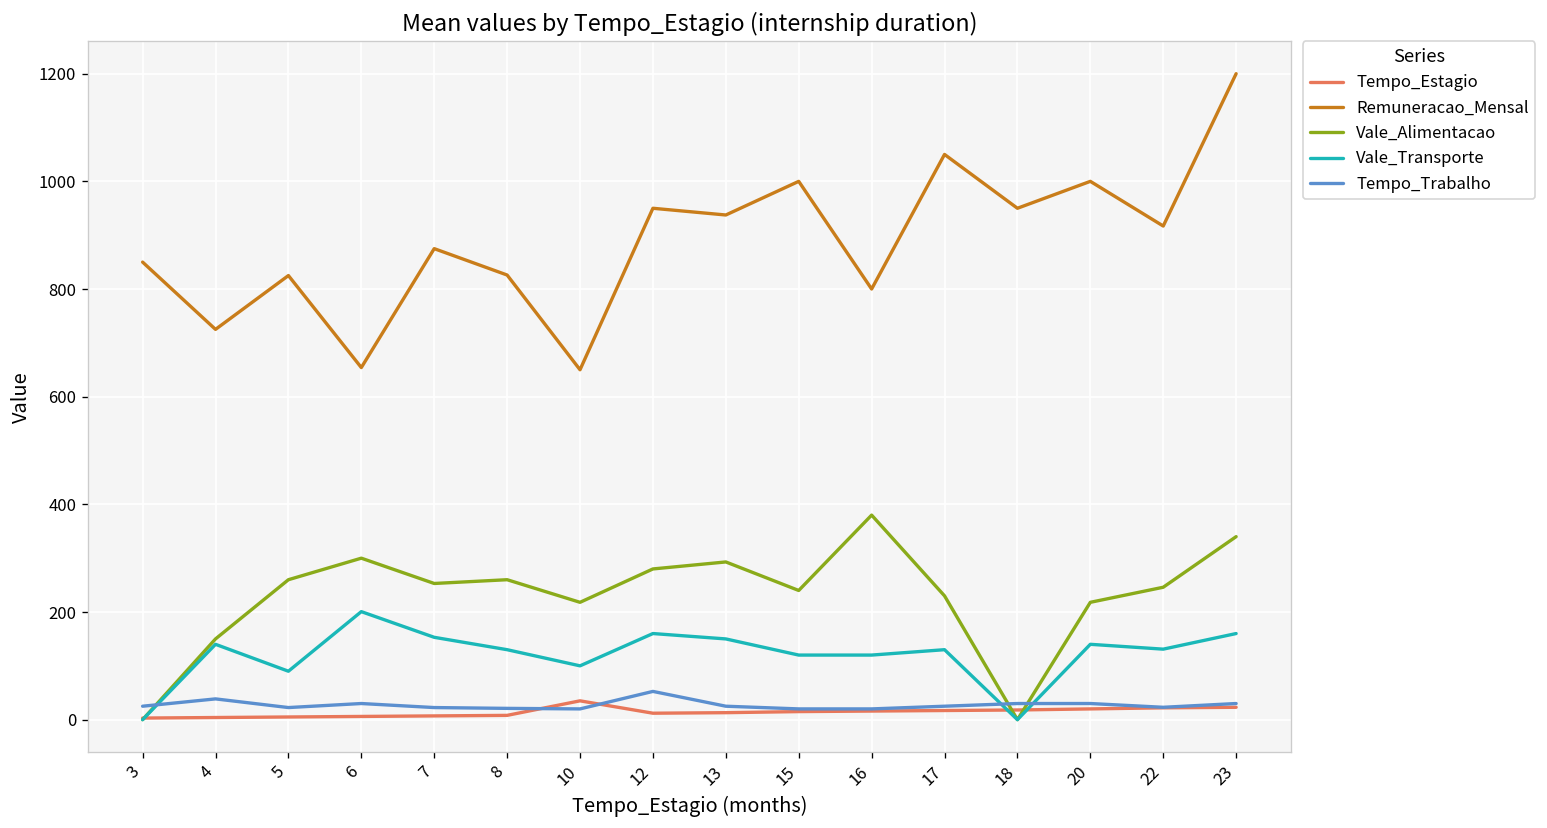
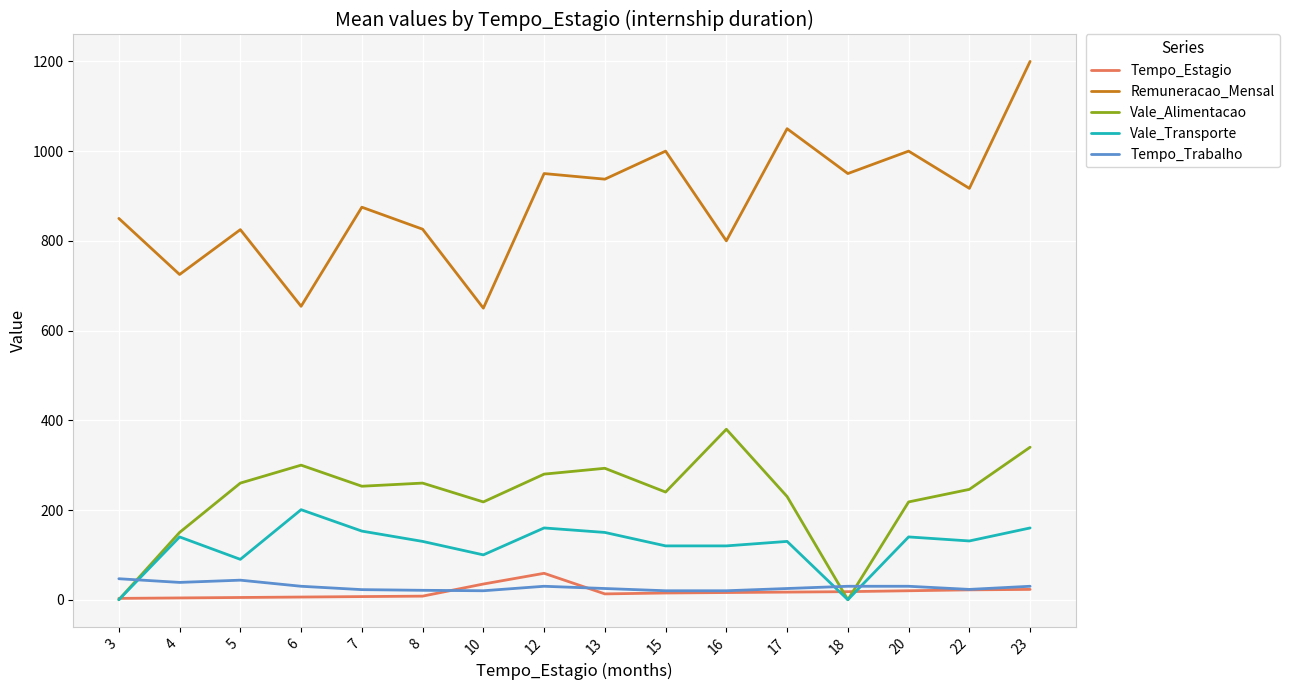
Tempo_Trabalho, 3: 30 -> 50
Tempo_Trabalho, 5: 20 -> 40
Tempo_Estagio, 12: 10 -> 60
Tempo_Trabalho, 12: 50 -> 30
